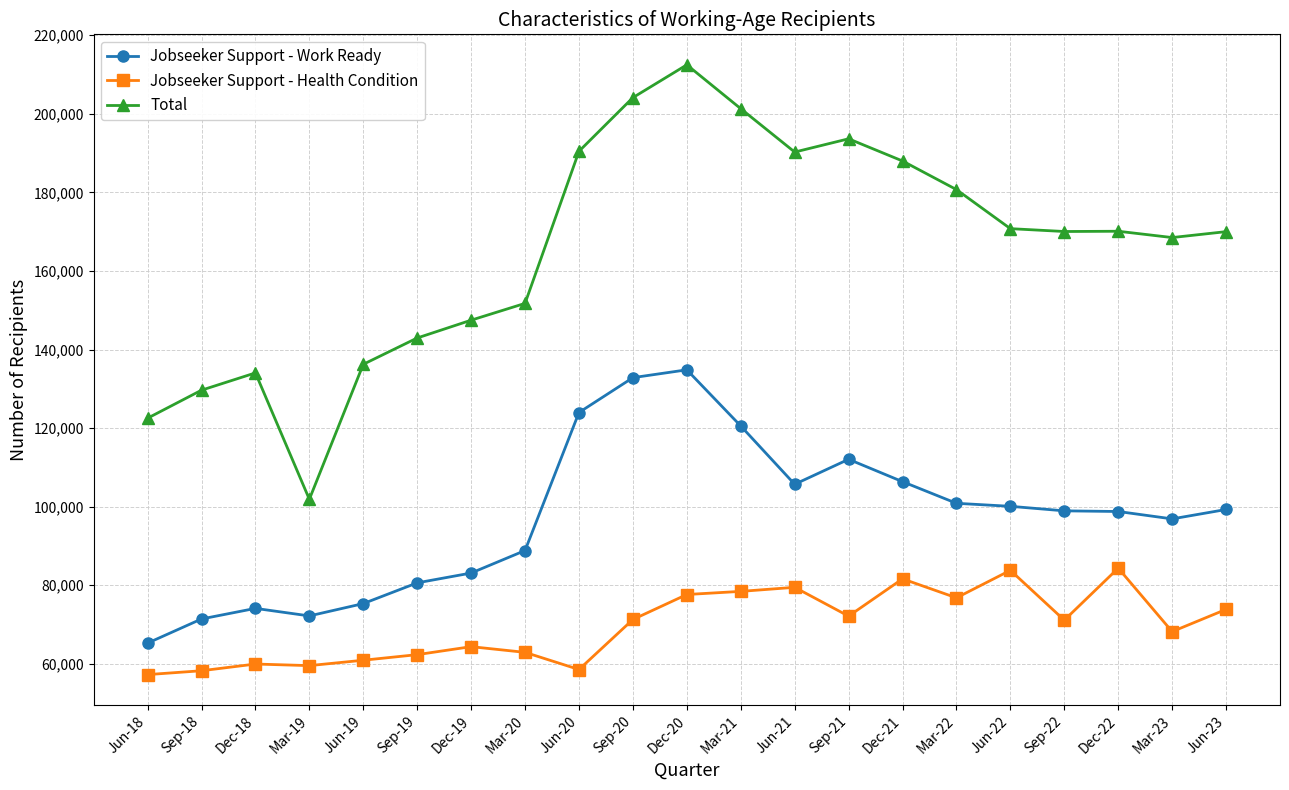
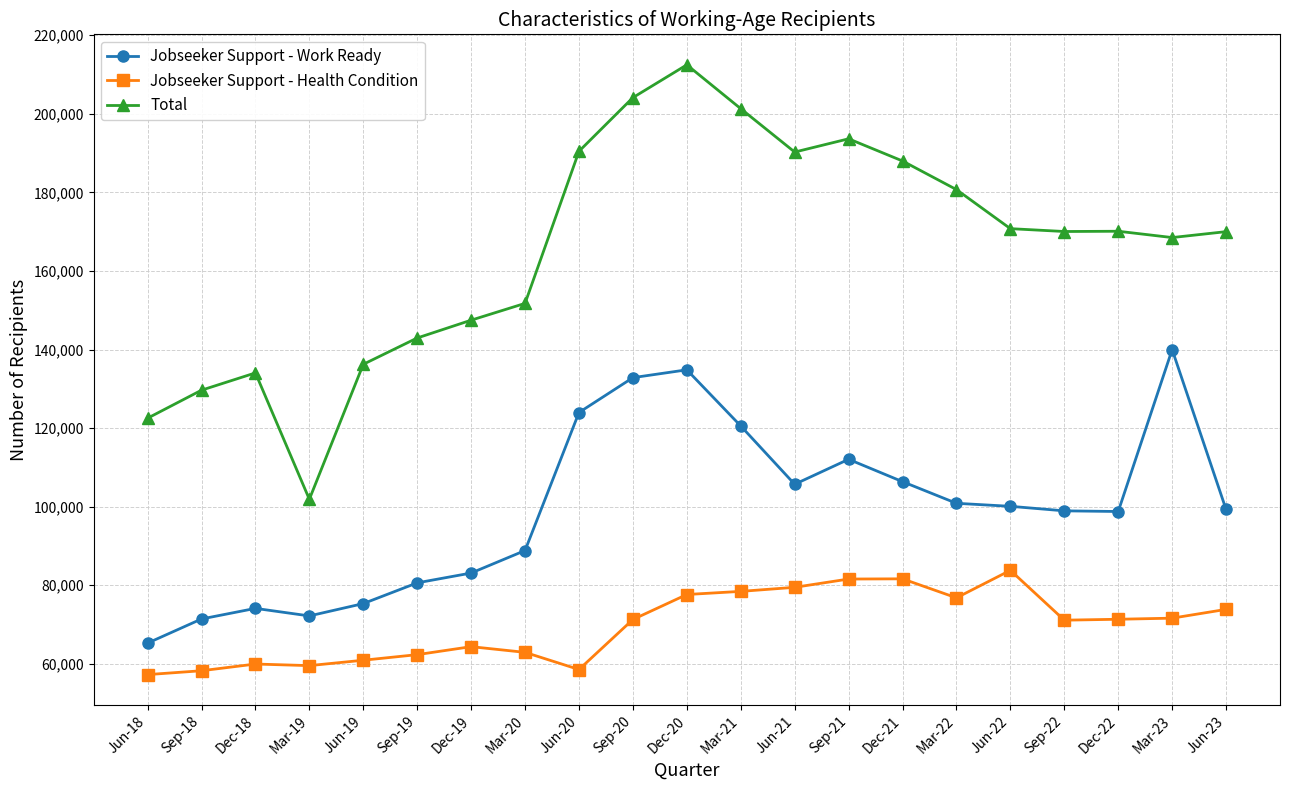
Jobseeker Support - Health Condition, Sep-21: 72,000 -> 82,000
Jobseeker Support - Health Condition, Dec-22: 84,000 -> 71,000
Jobseeker Support - Work Ready, Mar-23: 97,000 -> 140,000
Jobseeker Support - Health Condition, Mar-23: 68,000 -> 72,000
